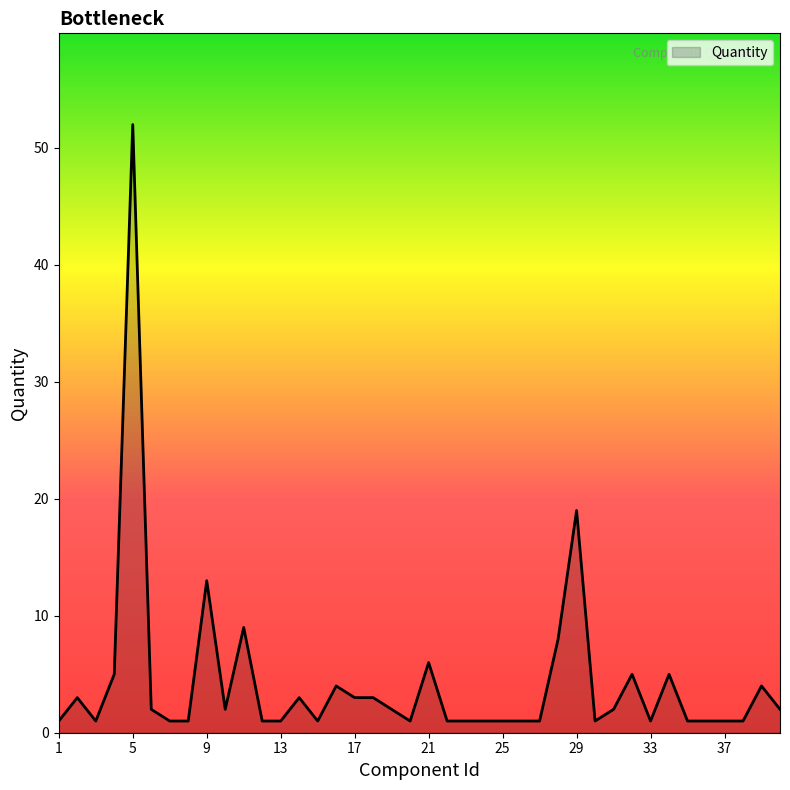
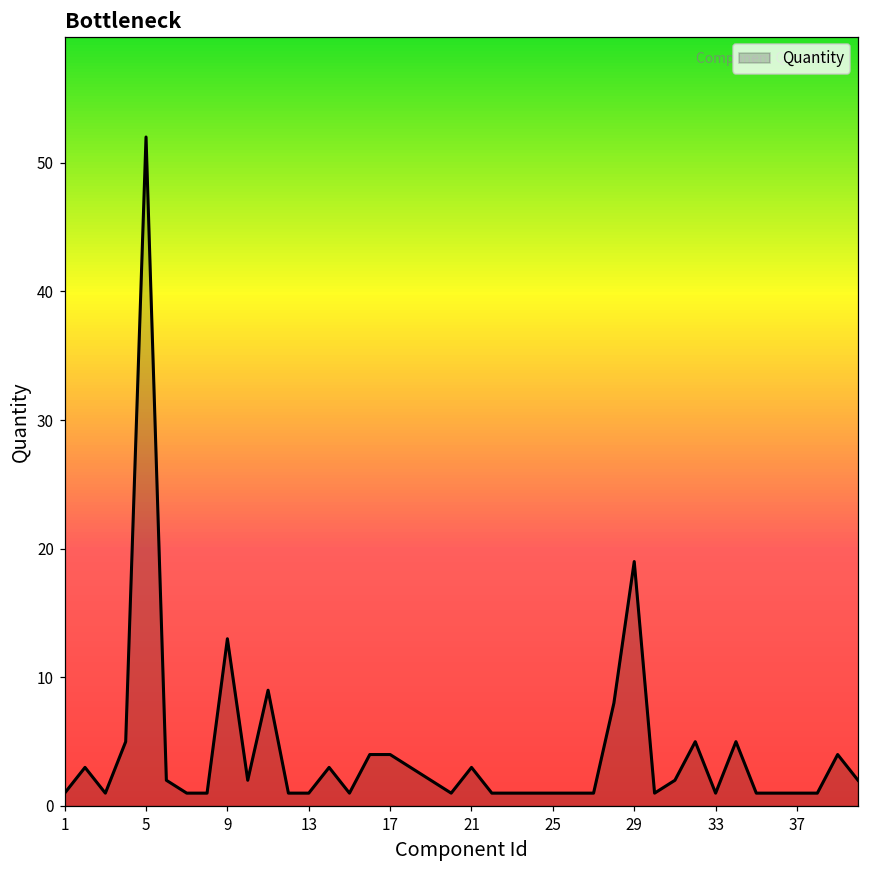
17: 3 -> 4
21: 6 -> 3
